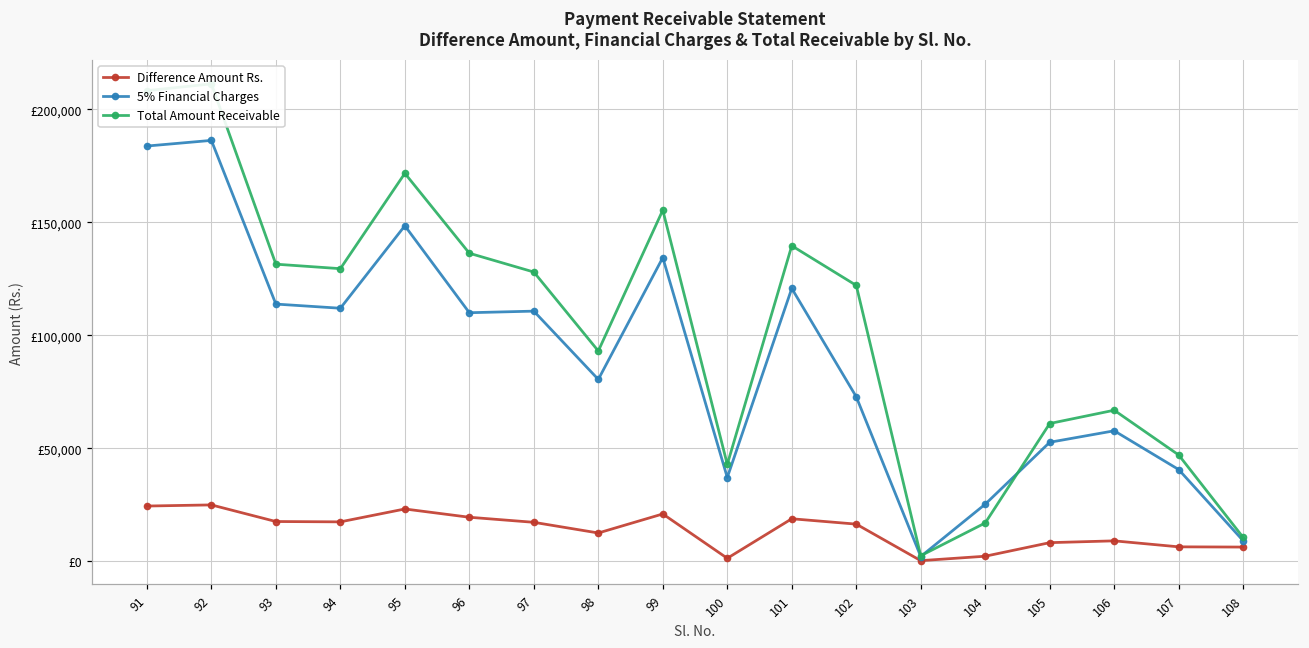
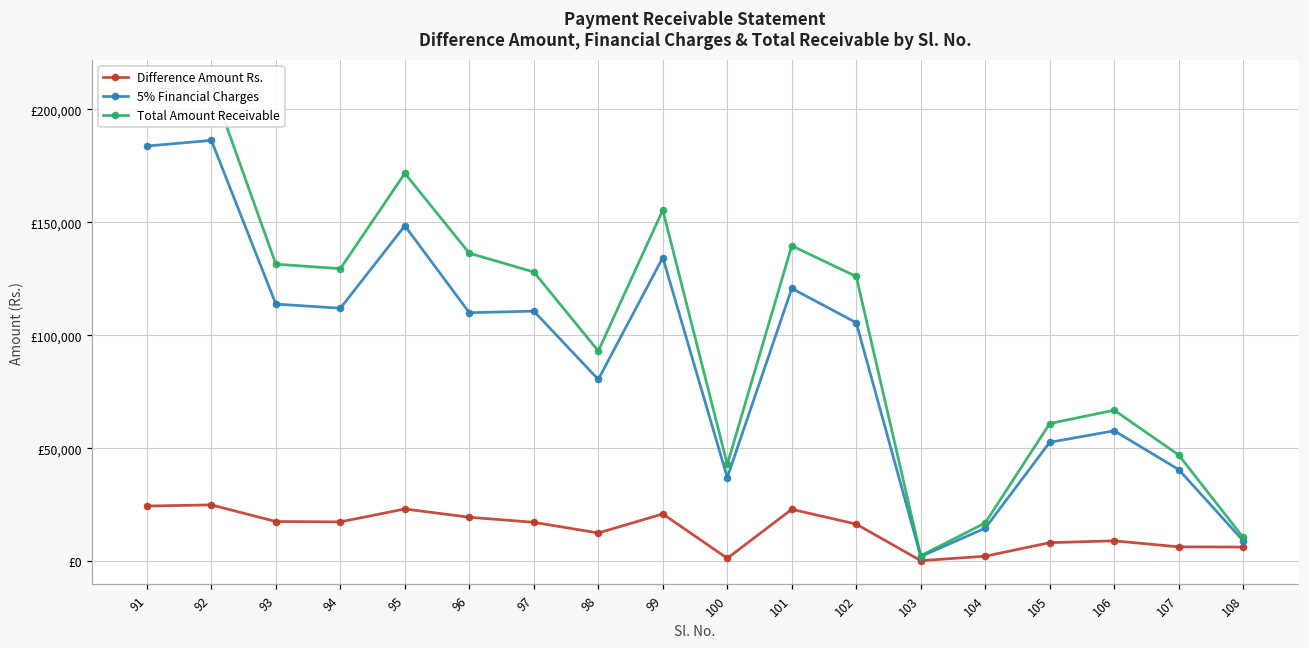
Difference Amount Rs., 101: £19,000 -> £23,000
5% Financial Charges, 102: £73,000 -> £106,000
Total Amount Receivable, 102: £122,000 -> £126,000
5% Financial Charges, 104: £25,000 -> £15,000
